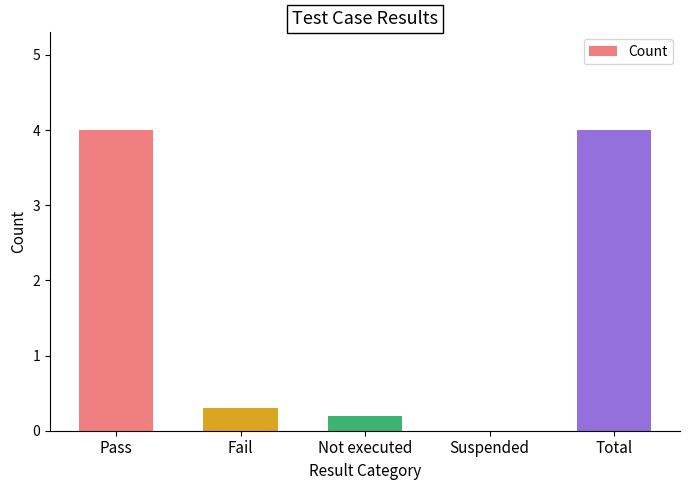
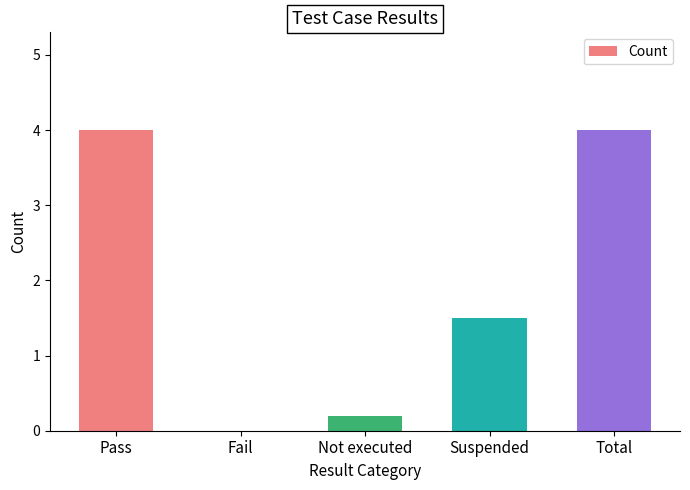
Fail: 0.3 -> 0.0
Suspended: 0.0 -> 1.5
